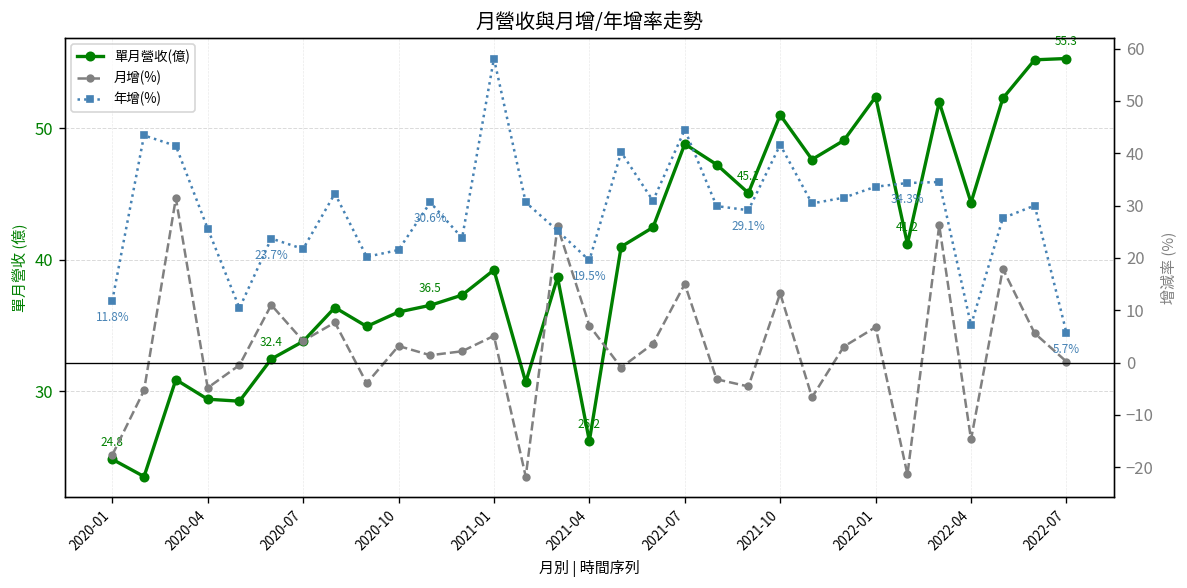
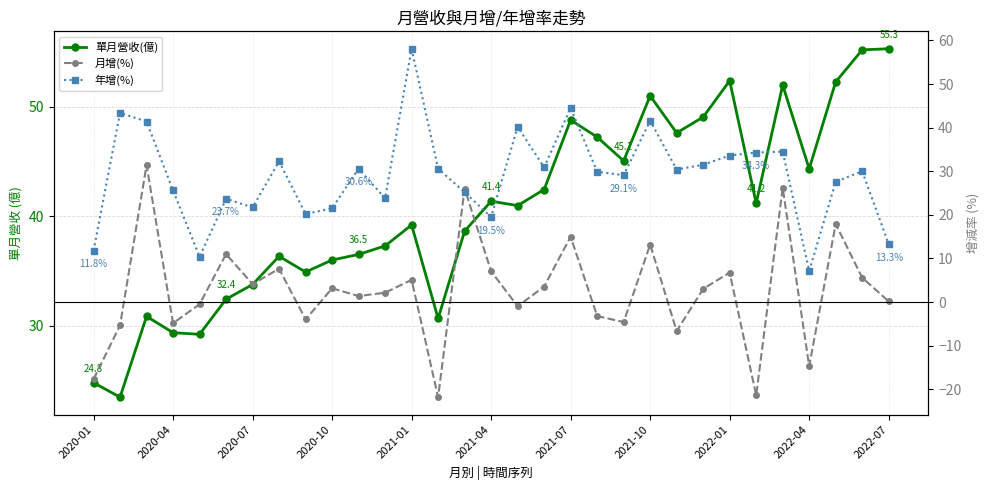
單月營收(億), 2021-04: 26.2 -> 41.4
年增(%), 2022-07: 5.7% -> 13.3%
